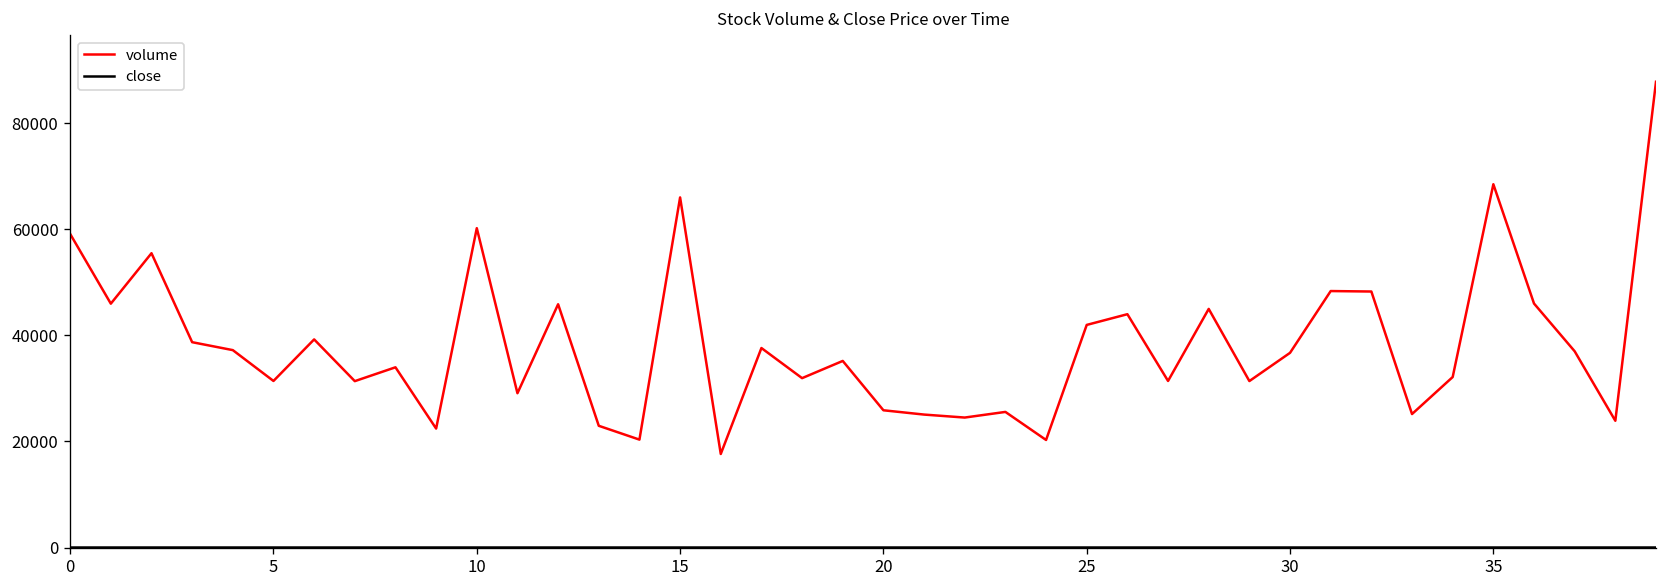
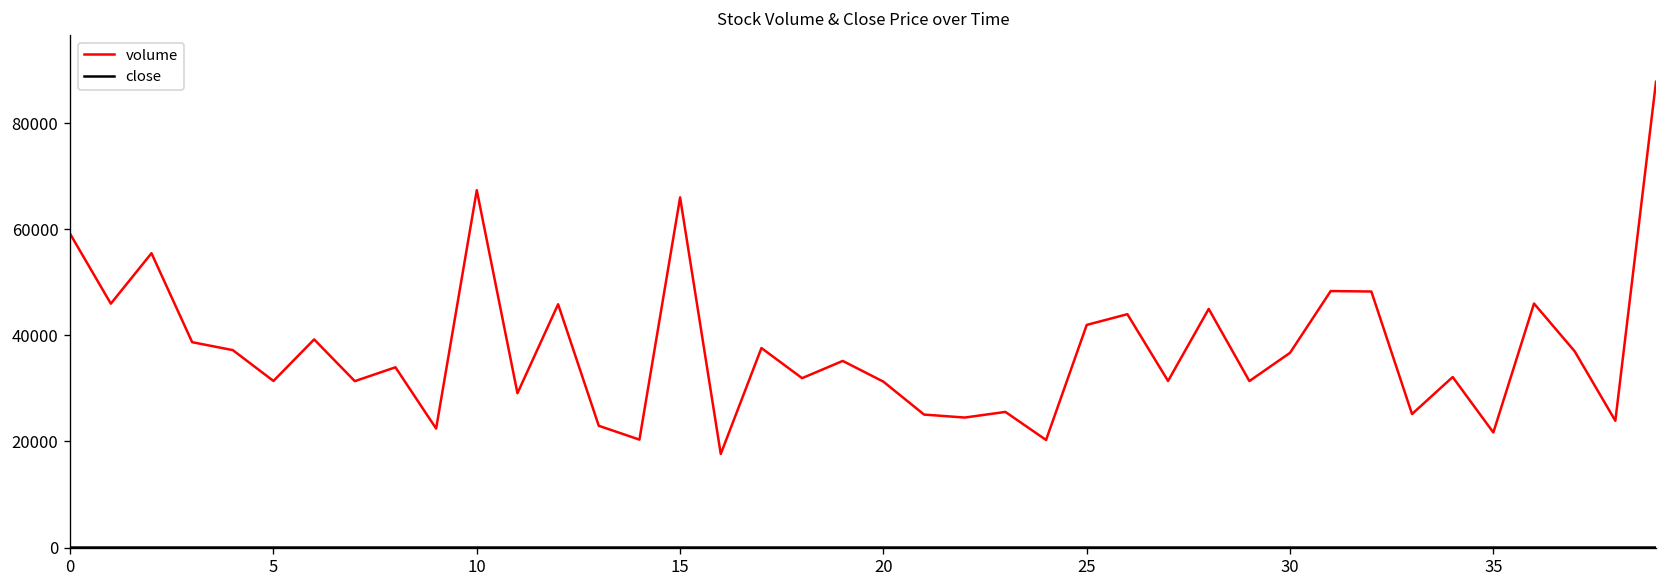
volume, 10: 60000 -> 67000
volume, 20: 26000 -> 31000
volume, 35: 68000 -> 22000
